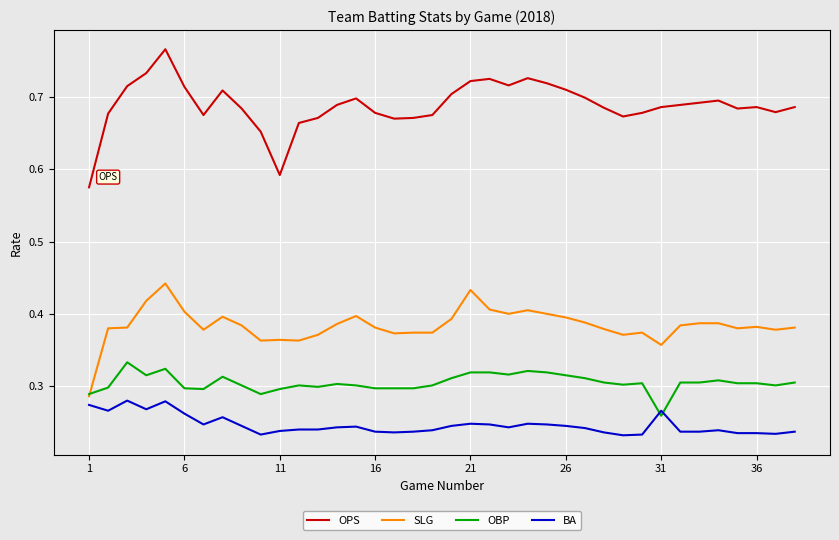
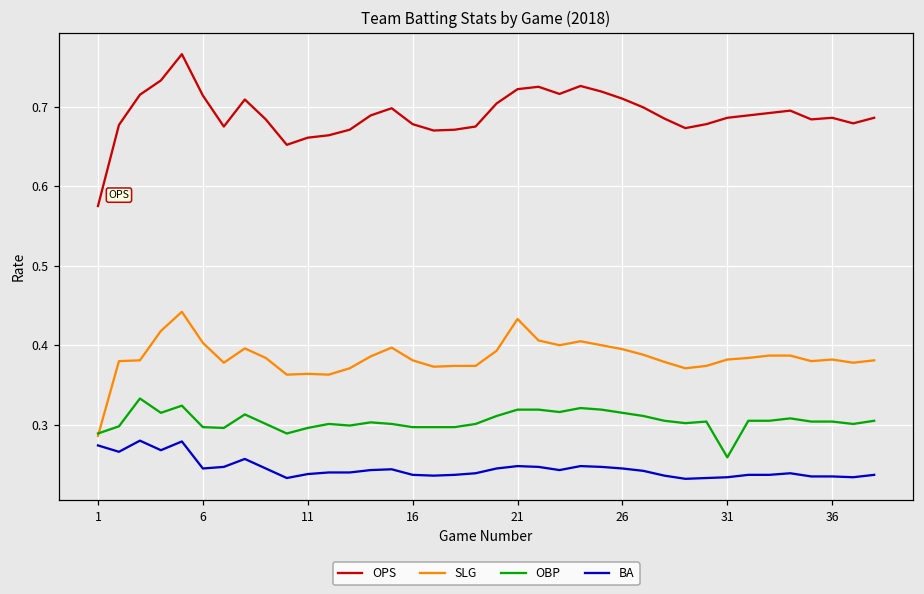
BA, 6: 0.26 -> 0.25
OPS, 11: 0.59 -> 0.66
SLG, 31: 0.36 -> 0.38
BA, 31: 0.27 -> 0.23
